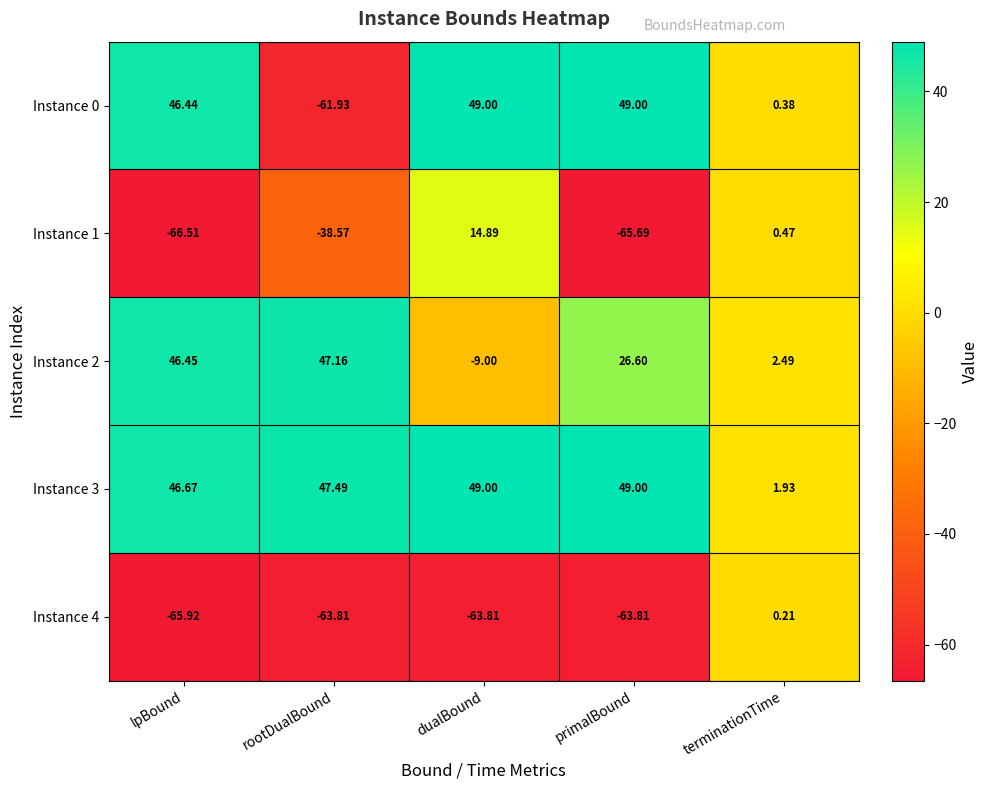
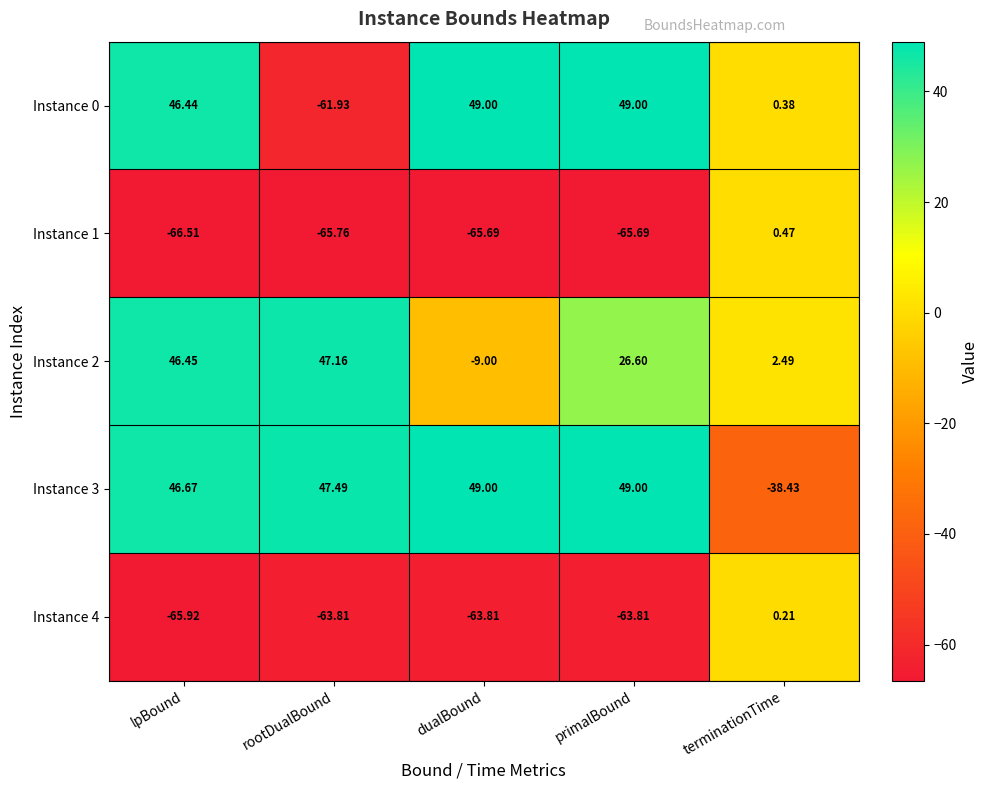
Instance 1, rootDualBound: -38.57 -> -65.76
Instance 1, dualBound: 14.89 -> -65.69
Instance 3, terminationTime: 1.93 -> -38.43
